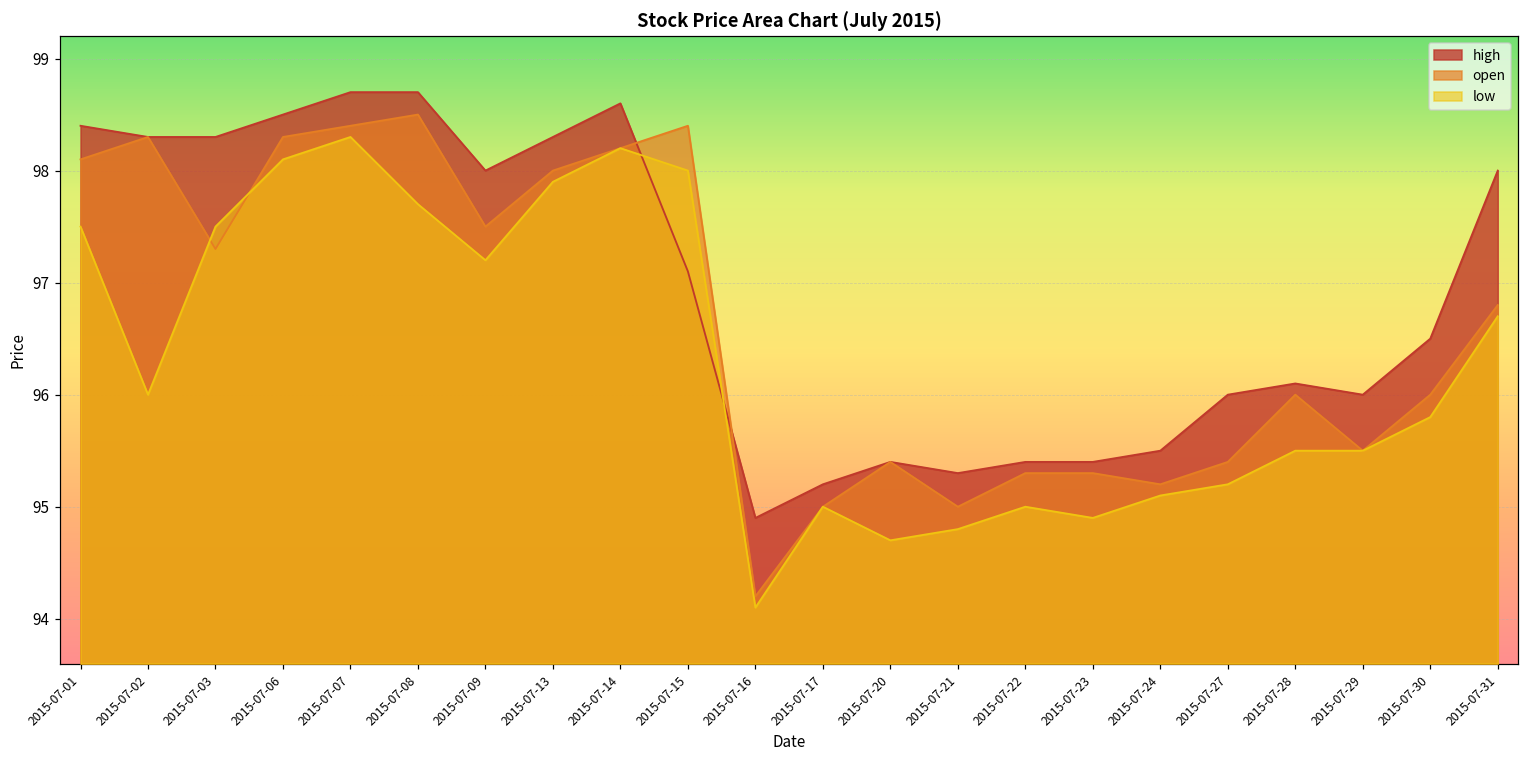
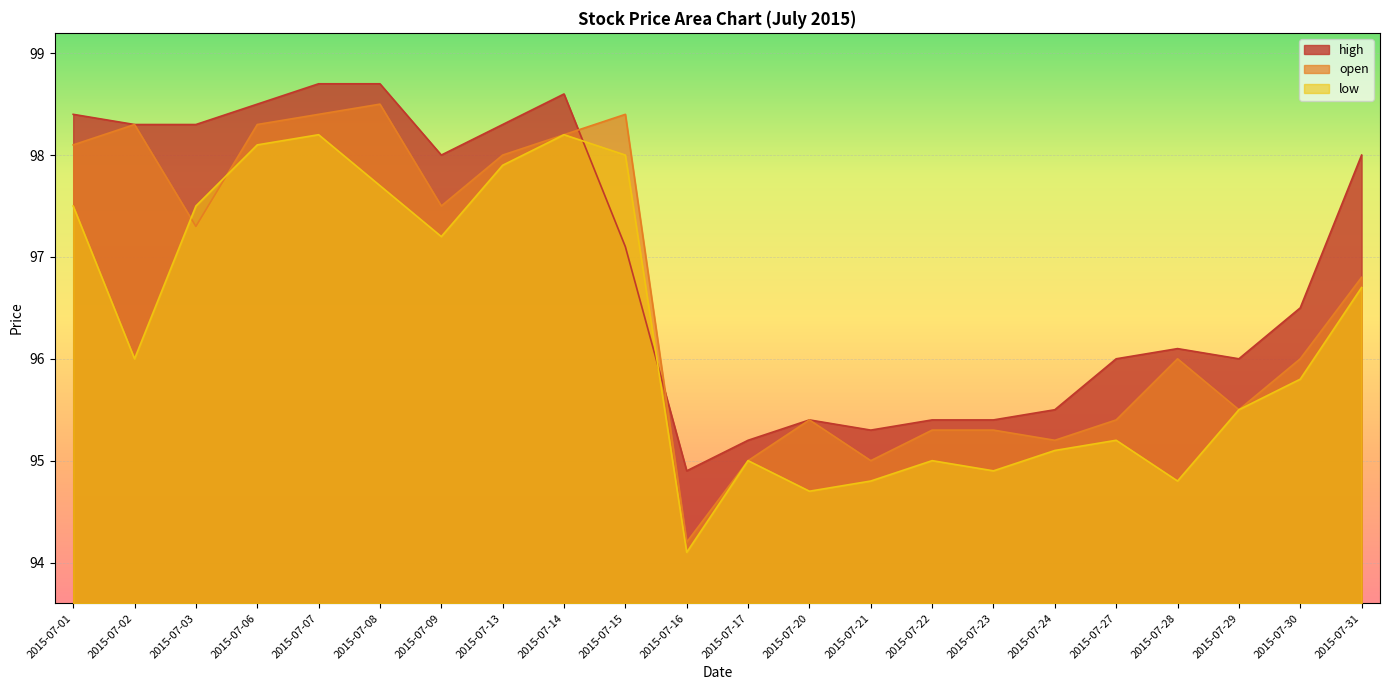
low, 2015-07-07: 98.3 -> 98.2
low, 2015-07-28: 95.5 -> 94.8
